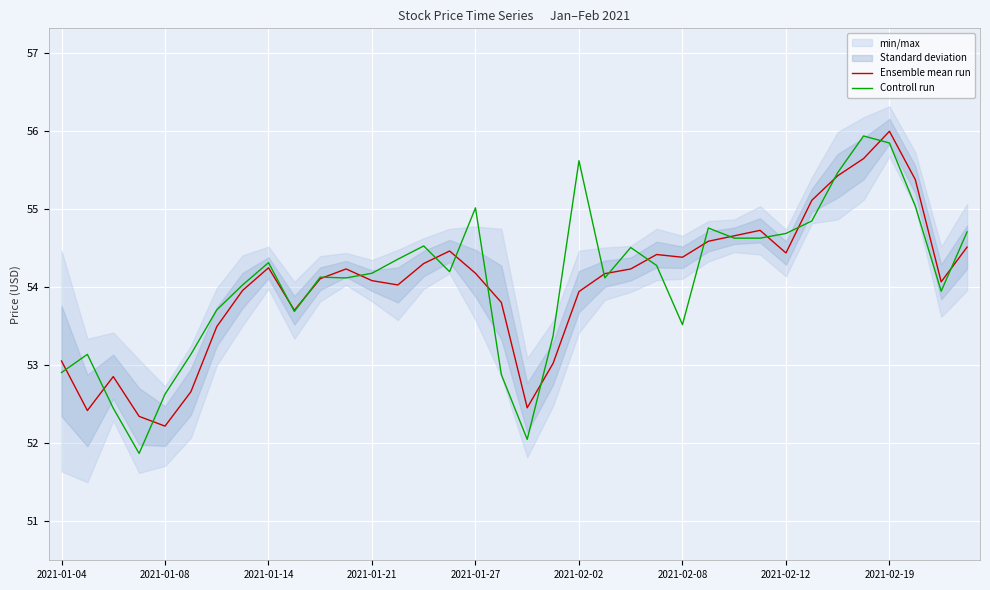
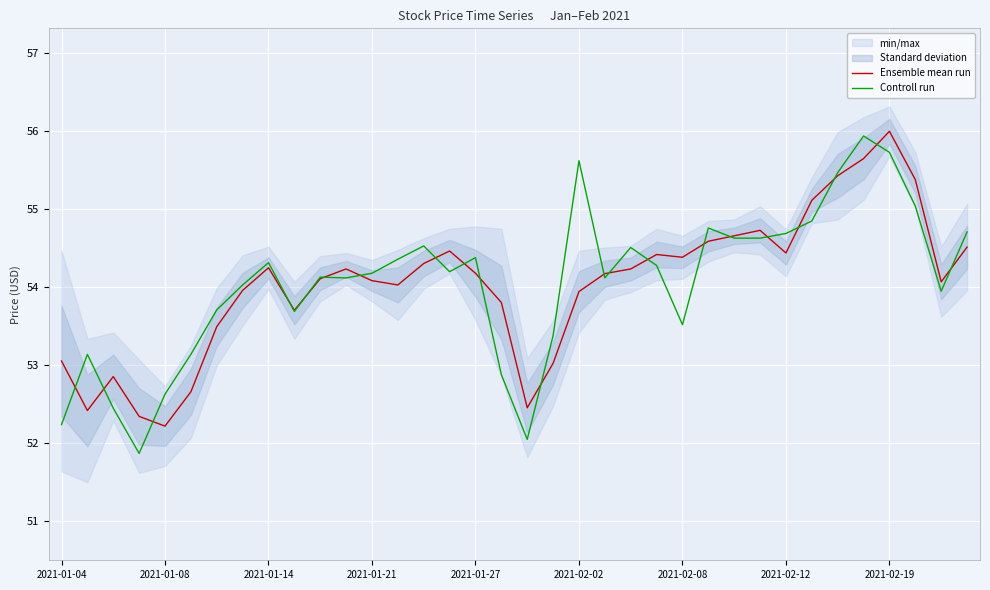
Controll run, 2021-01-04: 52.9 -> 52.2
Controll run, 2021-01-27: 55.0 -> 54.4
Controll run, 2021-02-19: 55.8 -> 55.7
